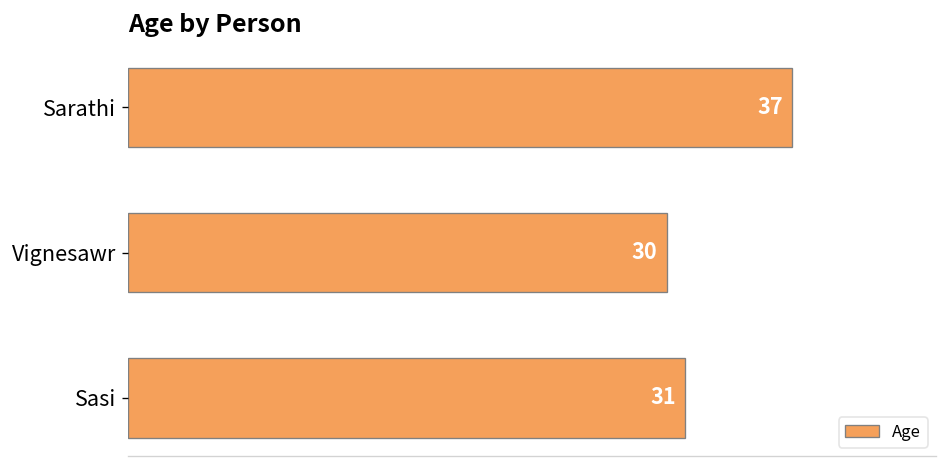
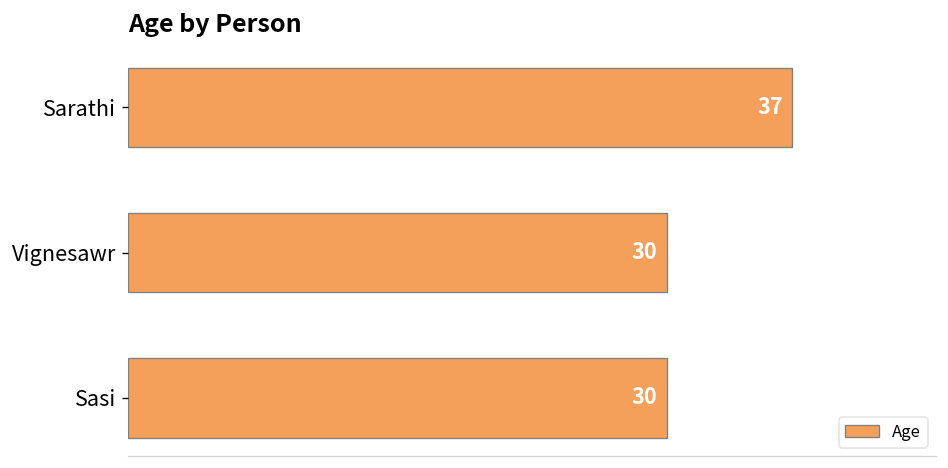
Sasi: 31 -> 30
